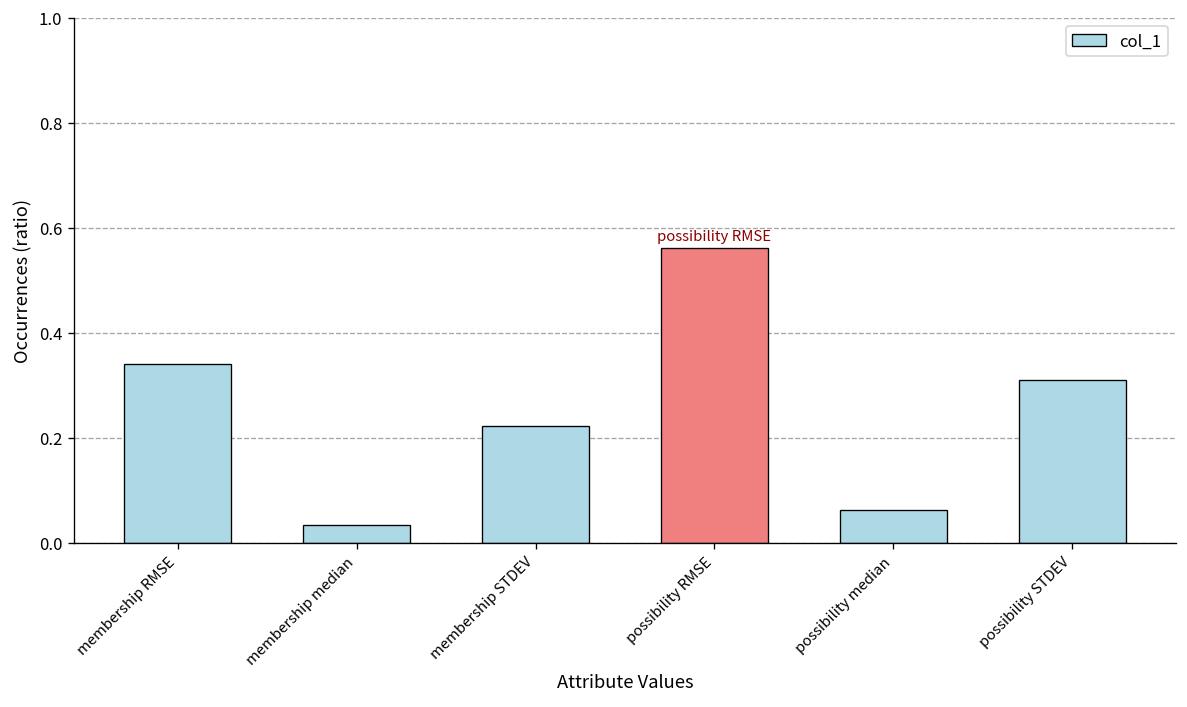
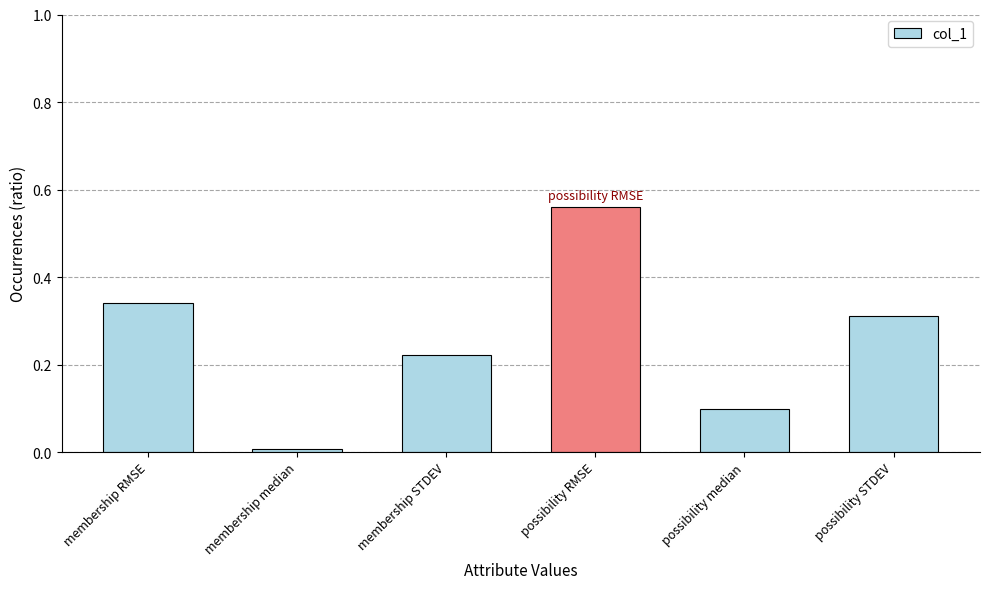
membership median: 0.03 -> 0.01
possibility median: 0.06 -> 0.10
